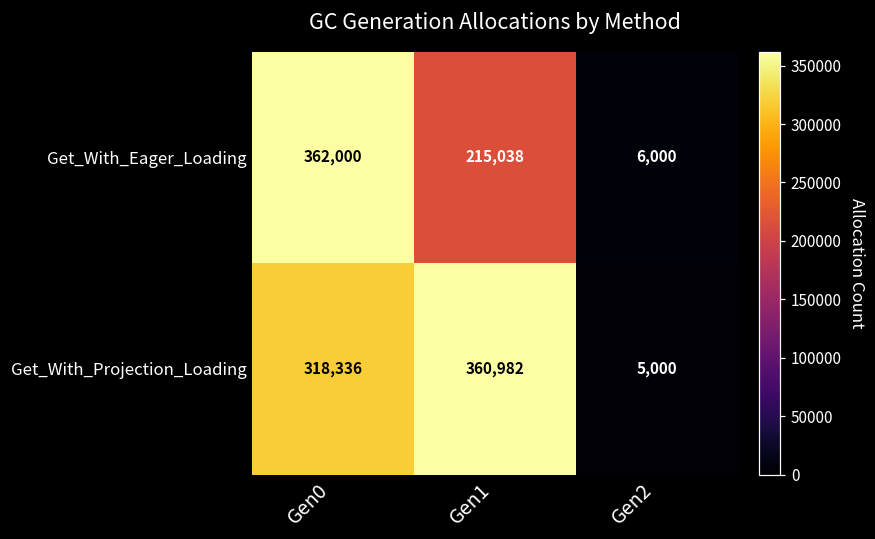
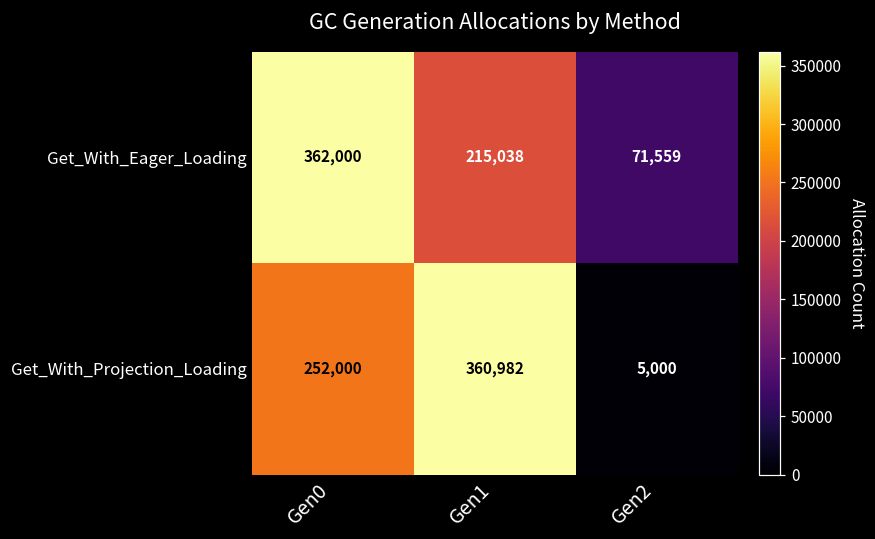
Get_With_Eager_Loading, Gen2: 6,000 -> 71,559
Get_With_Projection_Loading, Gen0: 318,336 -> 252,000
